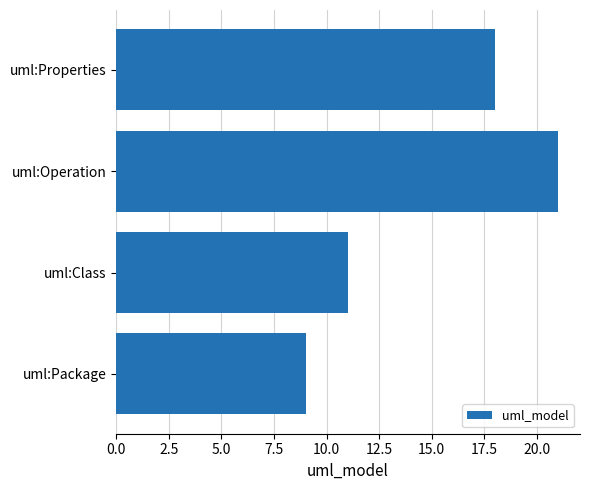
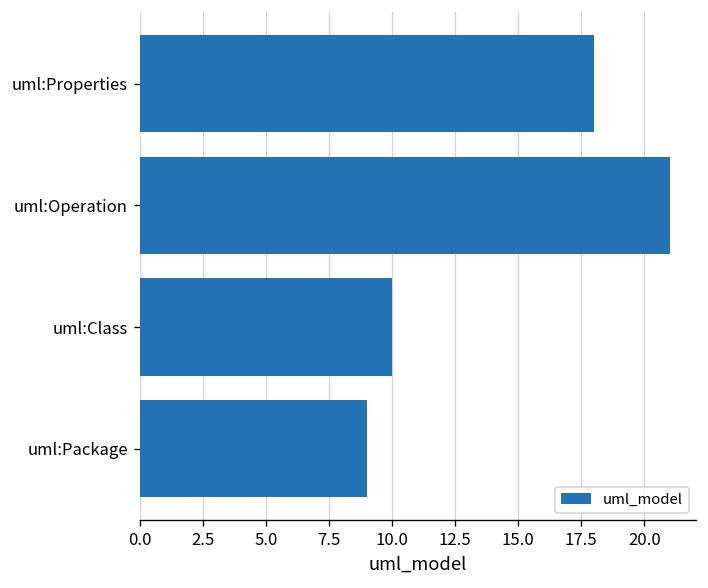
uml:Class: 11 -> 10
